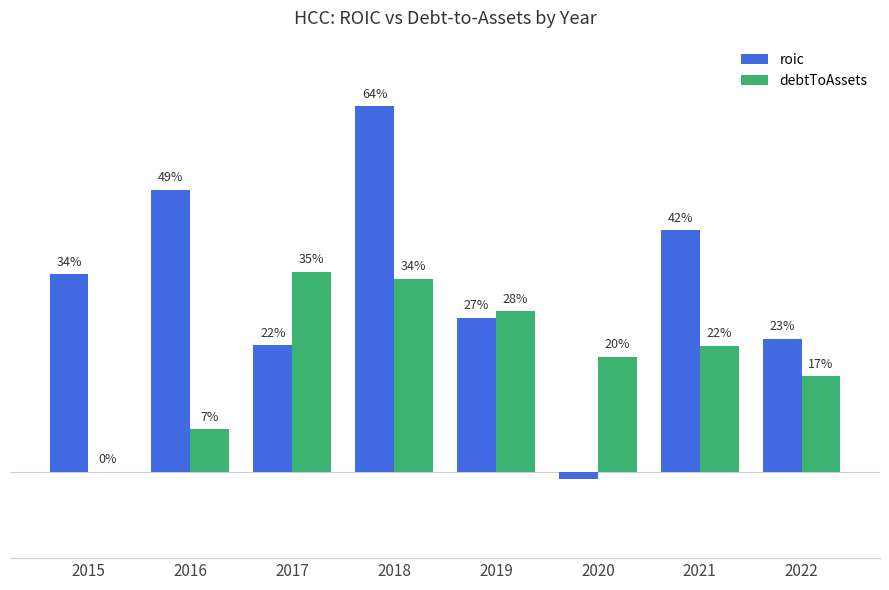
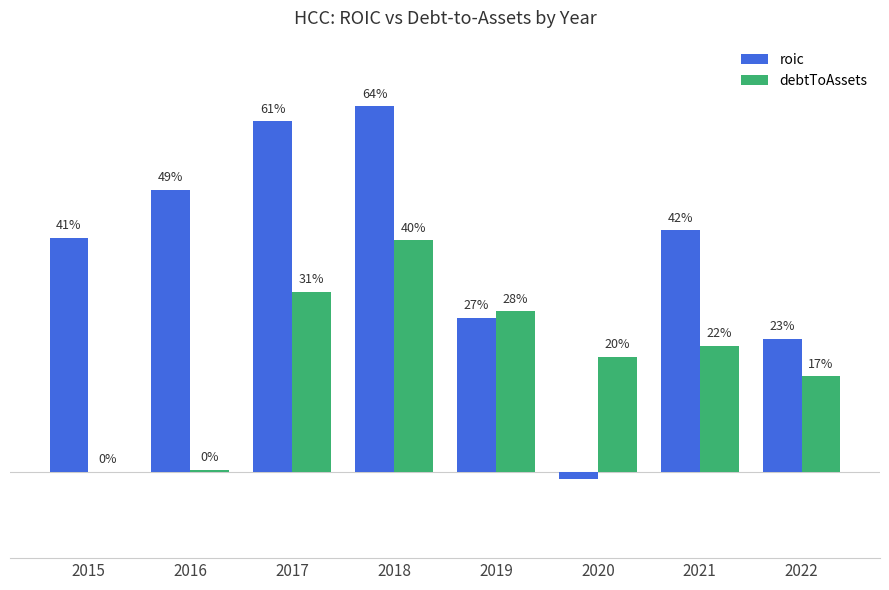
roic, 2015: 34% -> 41%
debtToAssets, 2016: 7% -> 0%
roic, 2017: 22% -> 61%
debtToAssets, 2017: 35% -> 31%
debtToAssets, 2018: 34% -> 40%
